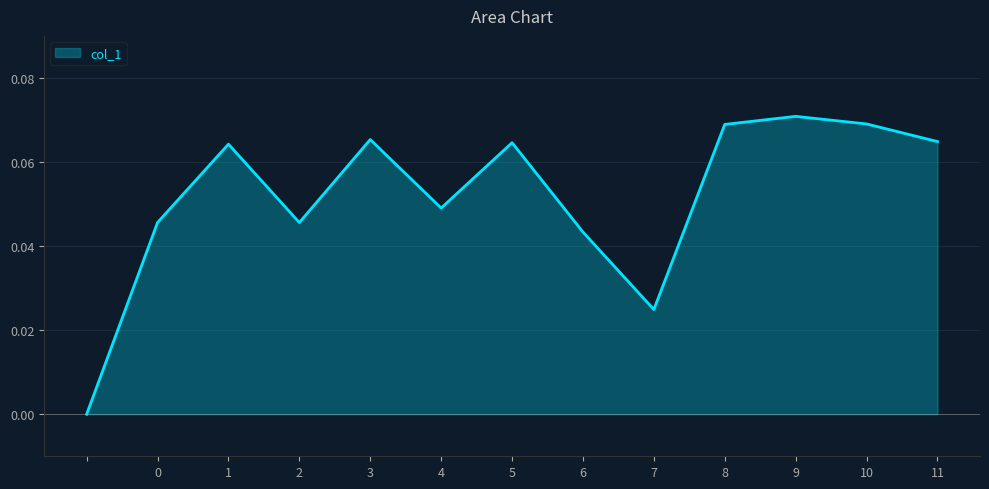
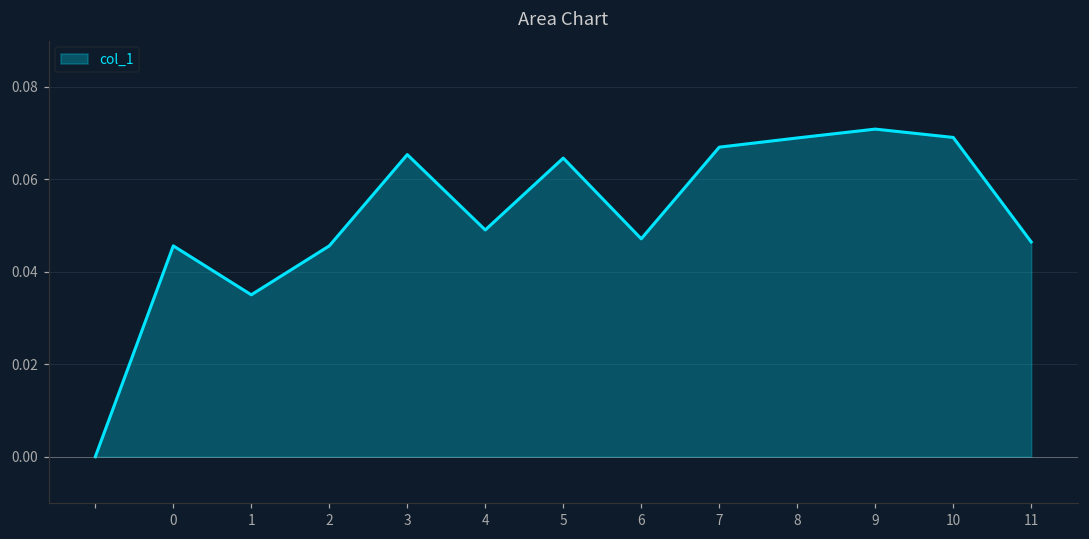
1: 0.064 -> 0.035
6: 0.043 -> 0.047
7: 0.025 -> 0.067
11: 0.065 -> 0.046
